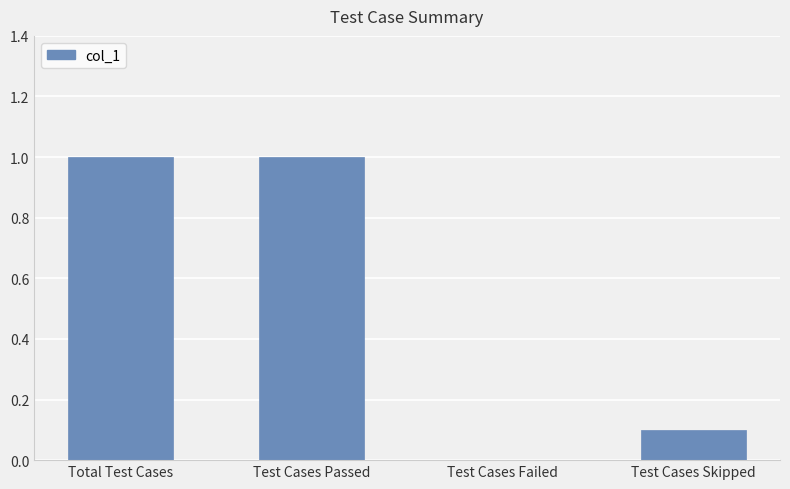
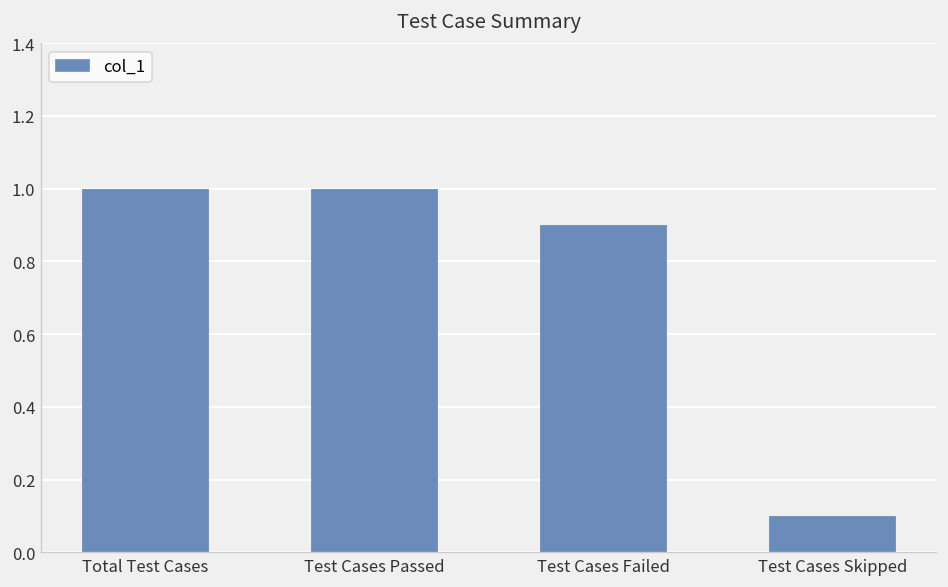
Test Cases Failed: 0.0 -> 0.9
